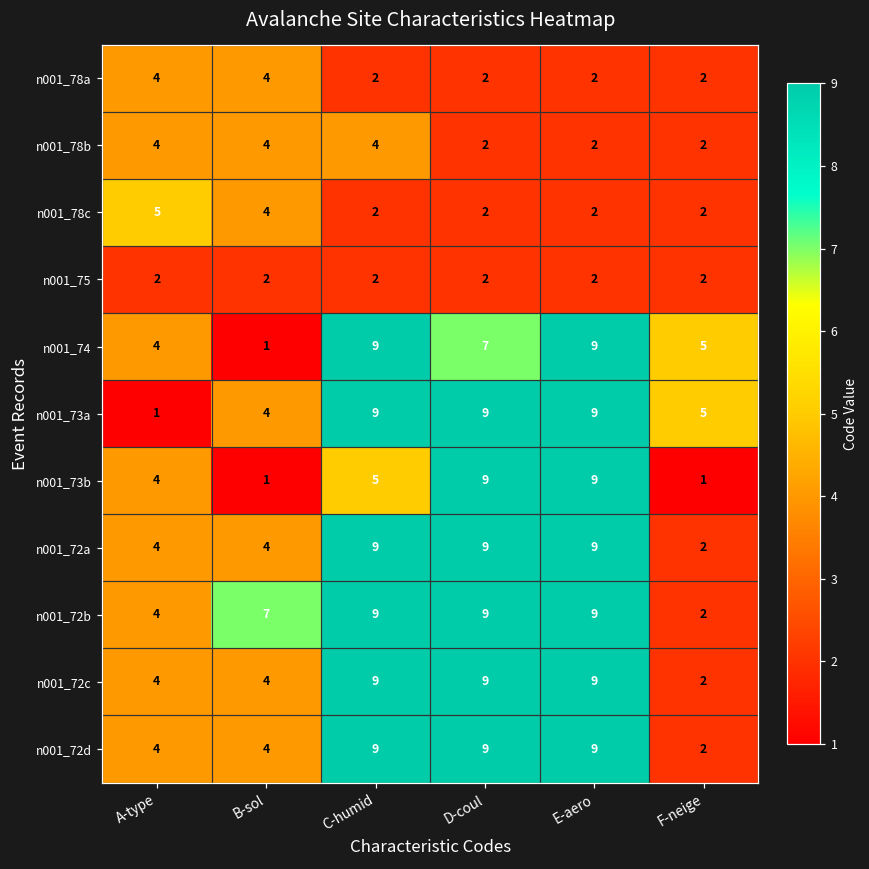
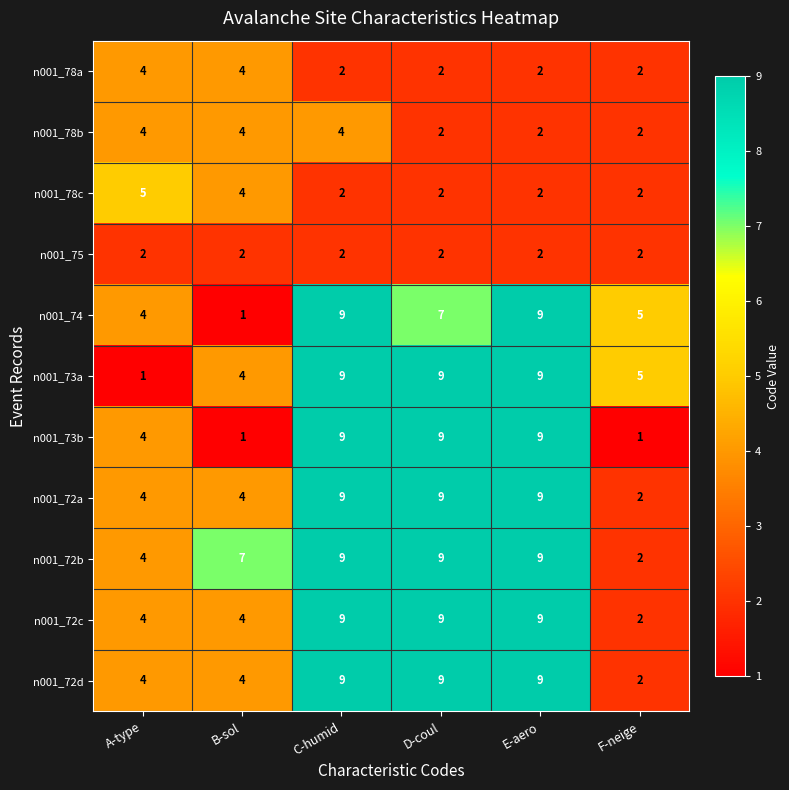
n001_73b, C-humid: 5 -> 9
